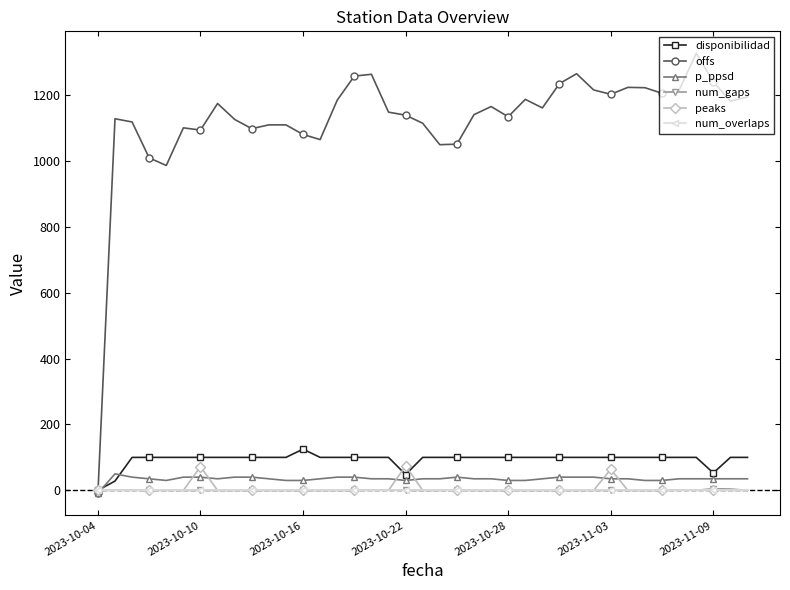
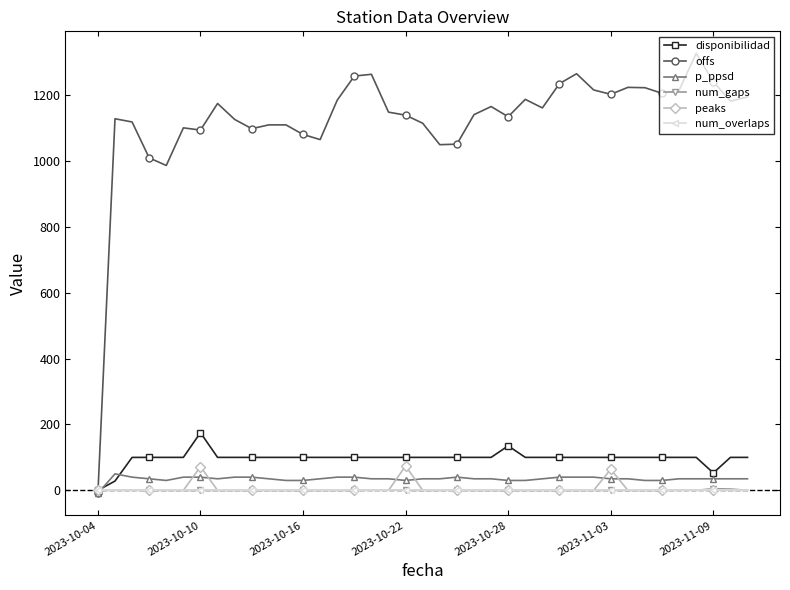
disponibilidad, 2023-10-10: 100 -> 180
disponibilidad, 2023-10-16: 130 -> 100
disponibilidad, 2023-10-22: 50 -> 100
disponibilidad, 2023-10-28: 100 -> 140
